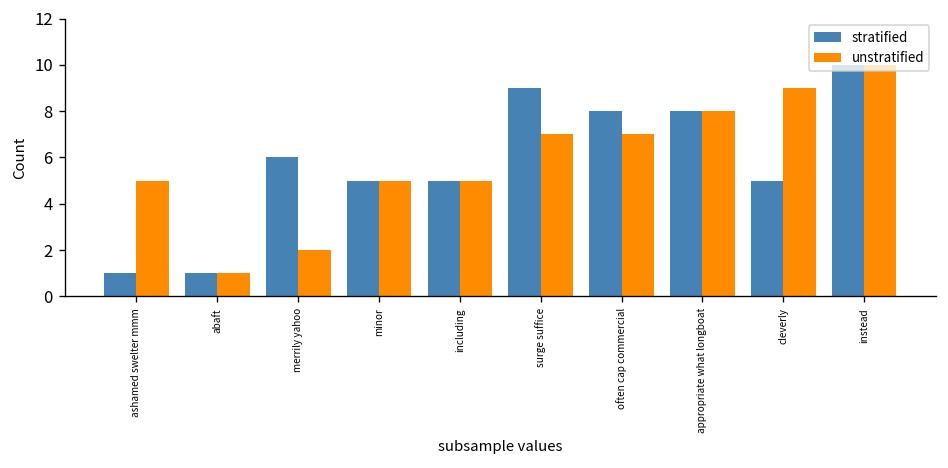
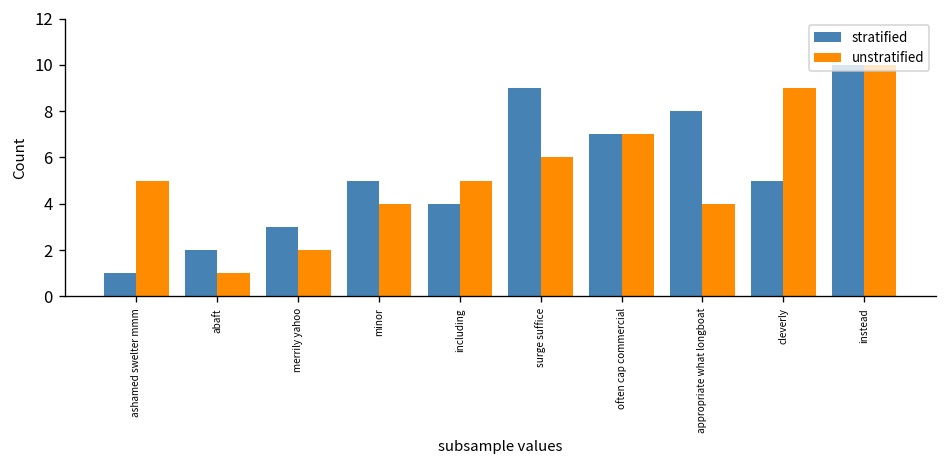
stratified, abaft: 1 -> 2
stratified, merrily yahoo: 6 -> 3
unstratified, minor: 5 -> 4
stratified, including: 5 -> 4
unstratified, surge suffice: 7 -> 6
stratified, often cap commercial: 8 -> 7
unstratified, appropriate what longboat: 8 -> 4
